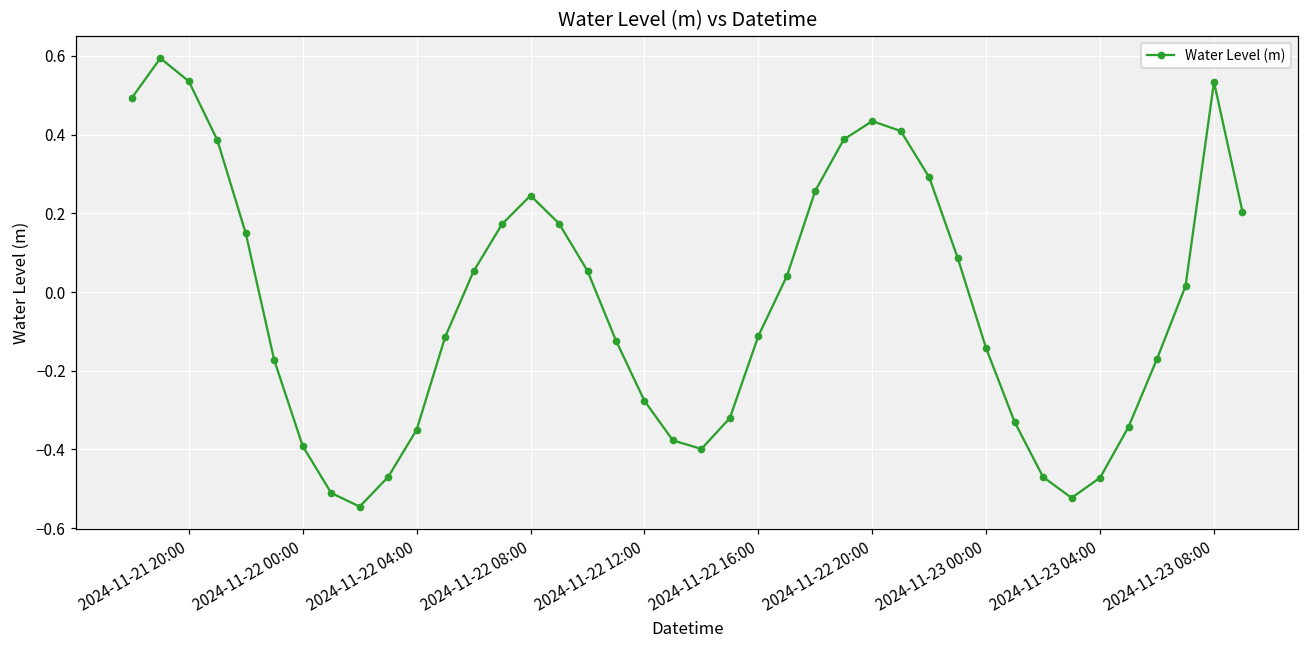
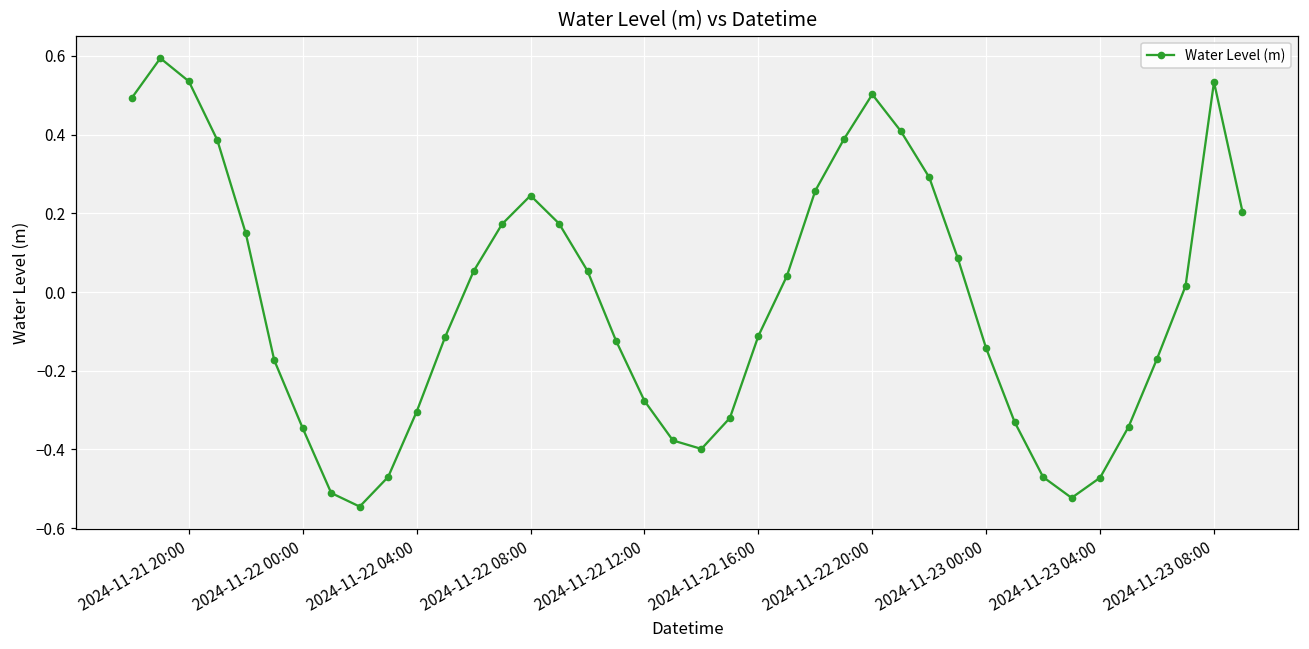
2024-11-22 00:00: -0.39 -> -0.35
2024-11-22 04:00: -0.35 -> -0.30
2024-11-22 20:00: 0.43 -> 0.50
